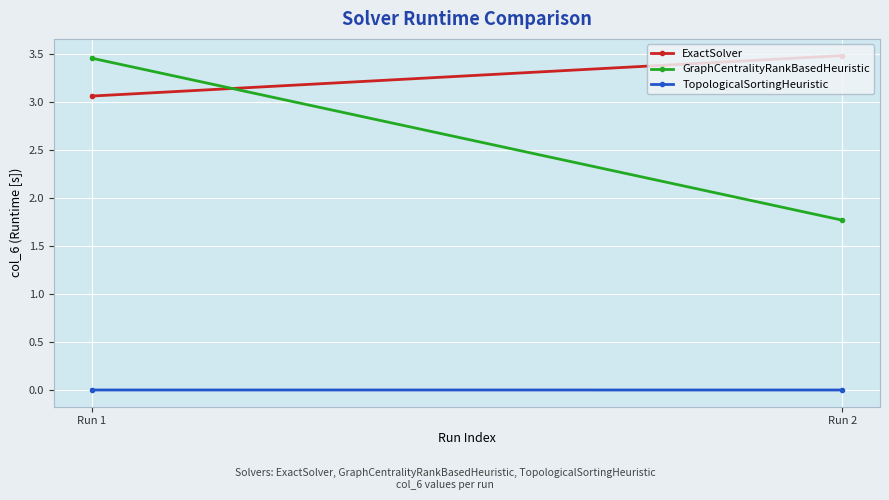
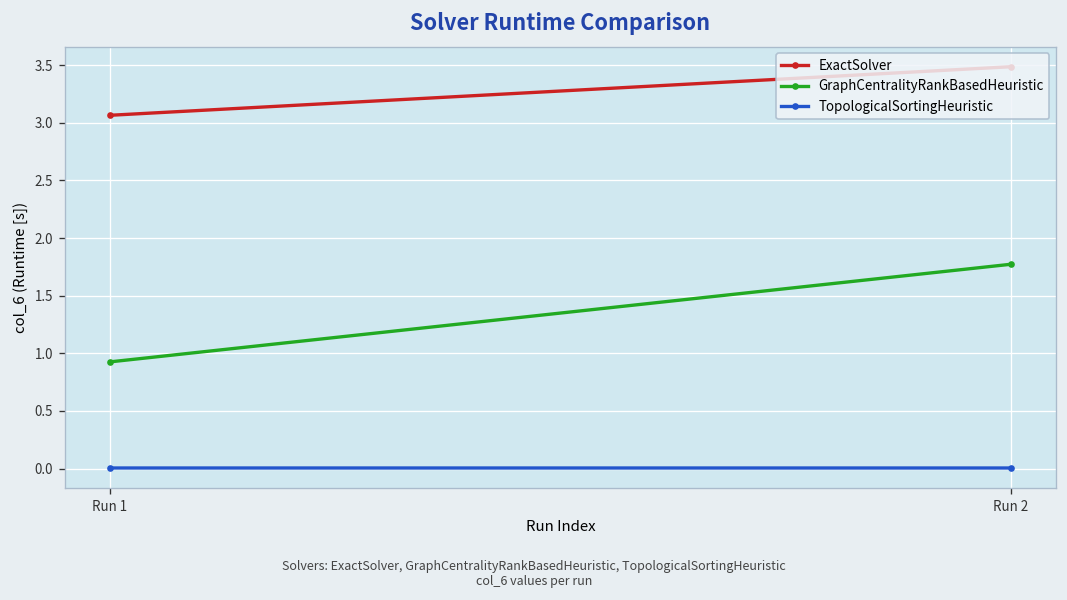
GraphCentralityRankBasedHeuristic, Run 1: 3.5 -> 0.9
